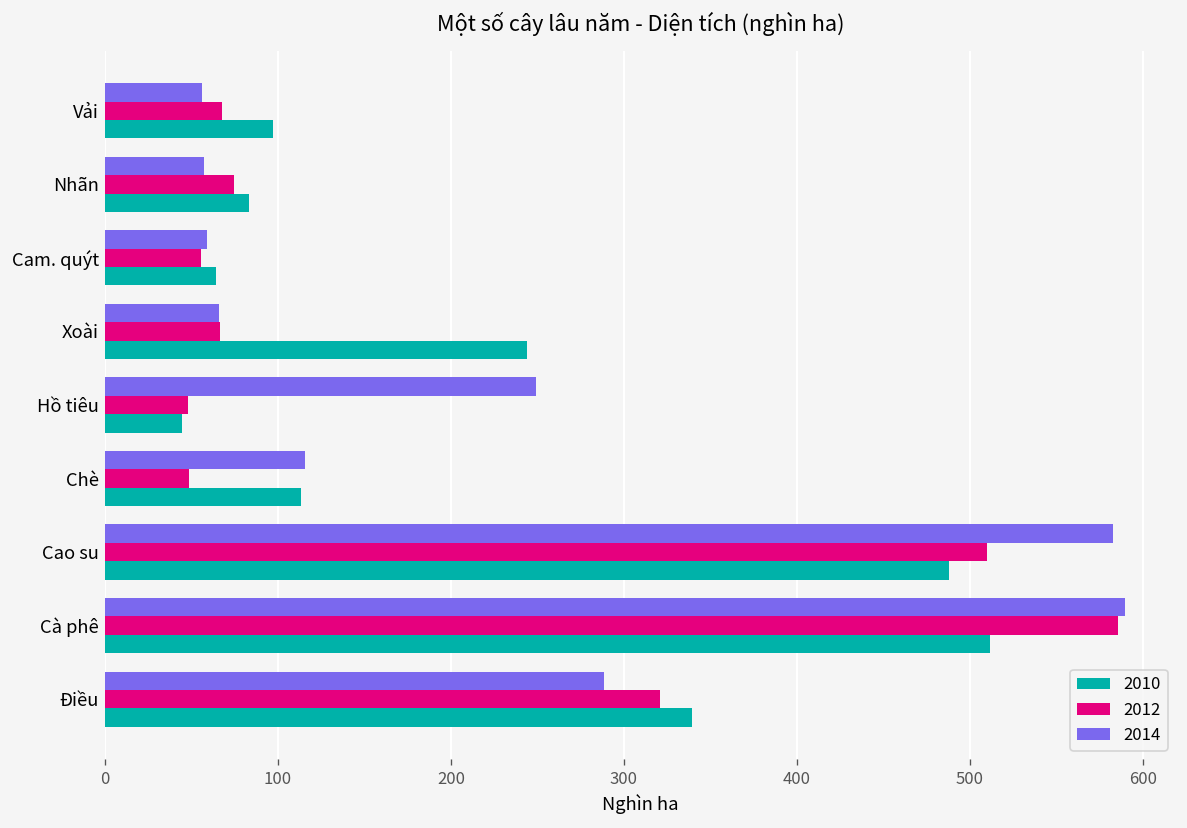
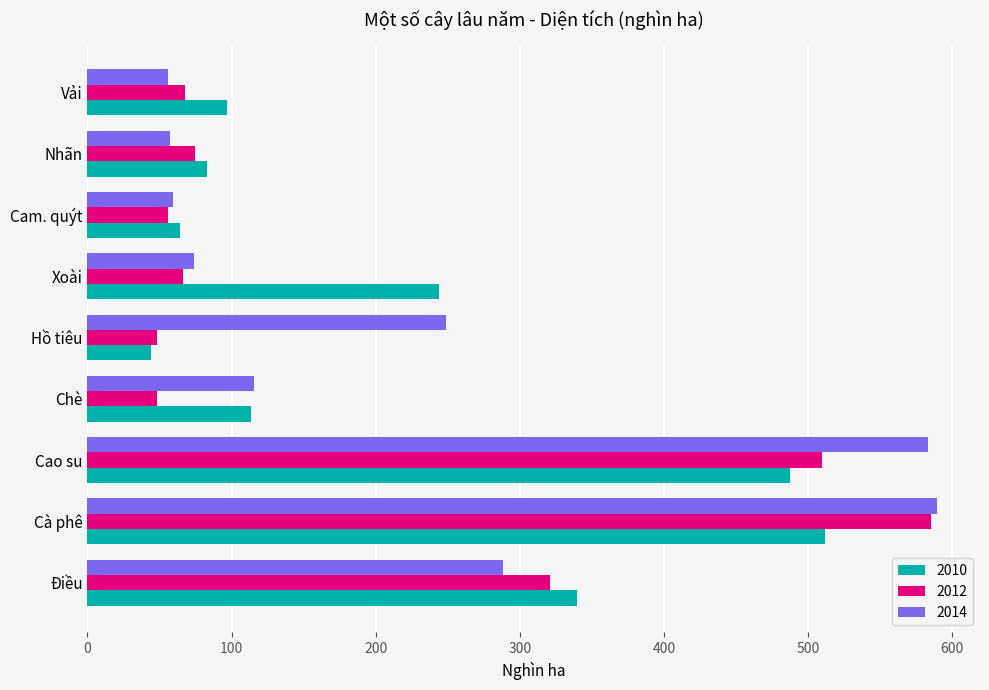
2014, Xoài: 66 -> 74
